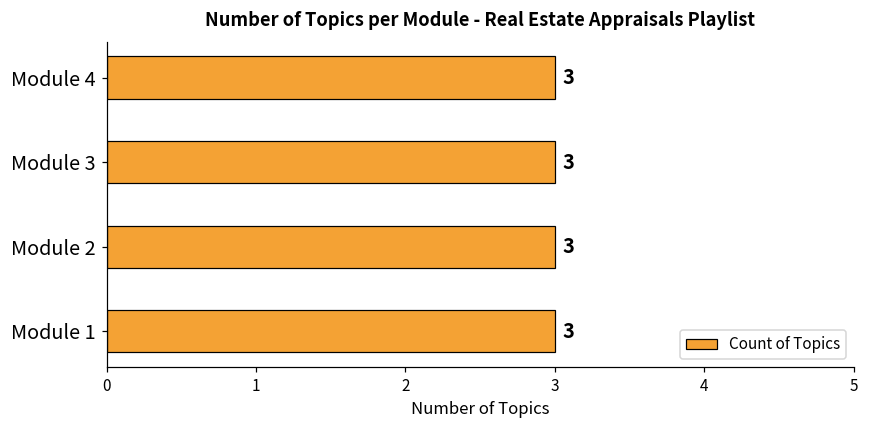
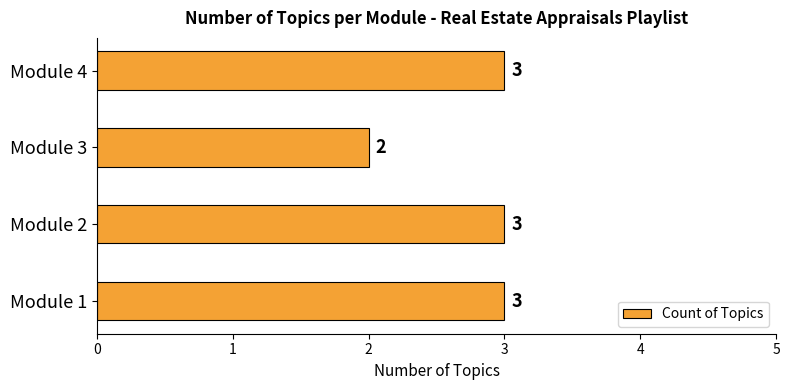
Module 3: 3 -> 2
